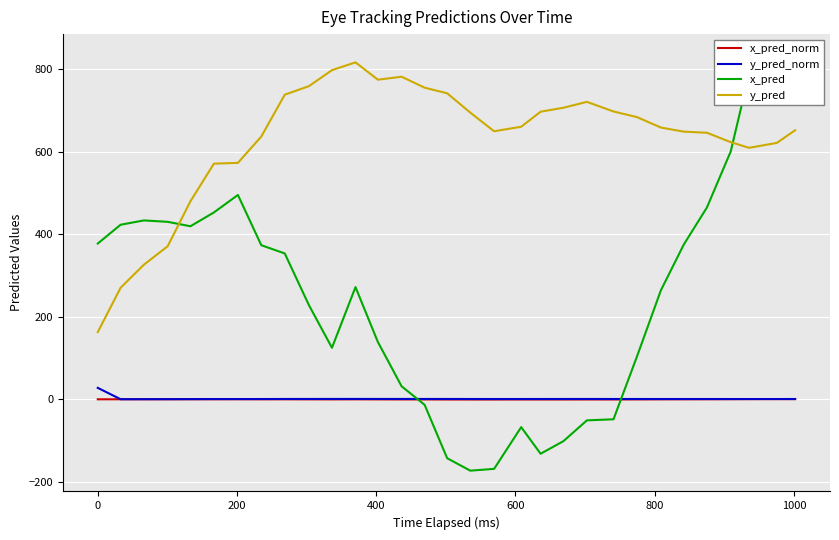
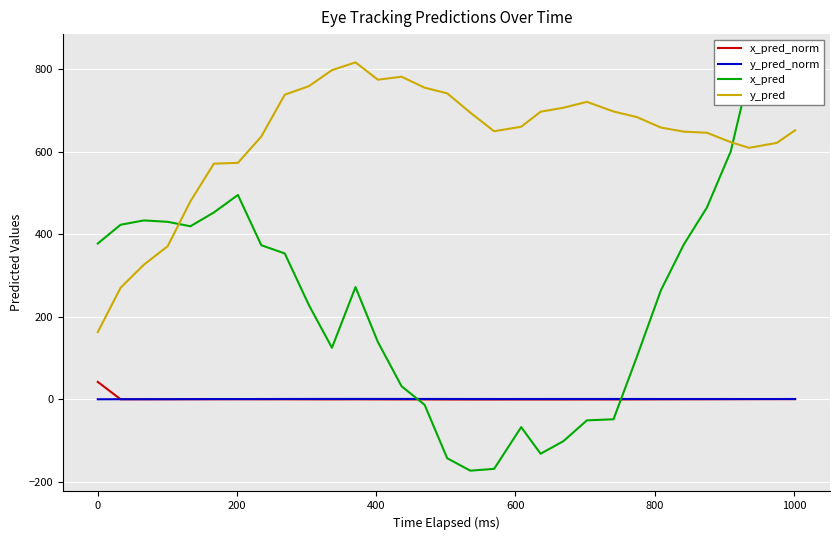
x_pred_norm, 0: 0 -> 40
y_pred_norm, 0: 30 -> 0
